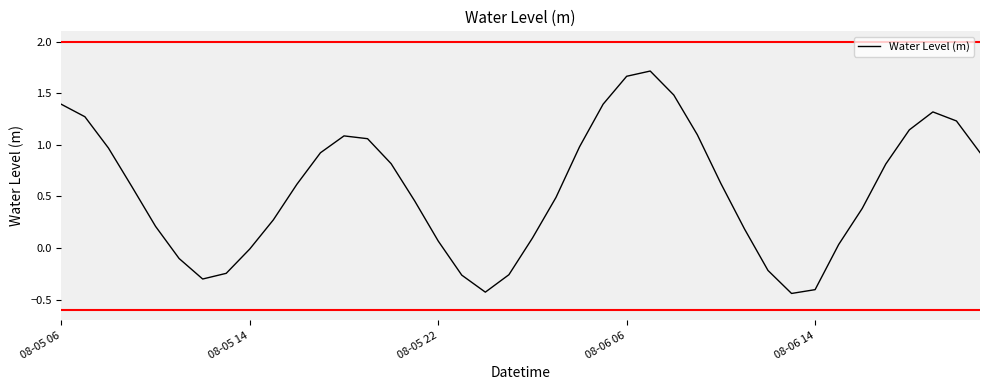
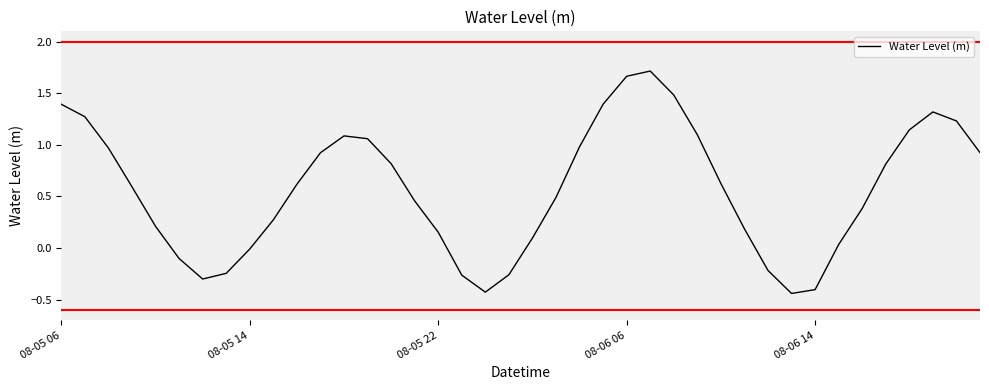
08-05 22: 0.07 -> 0.15
